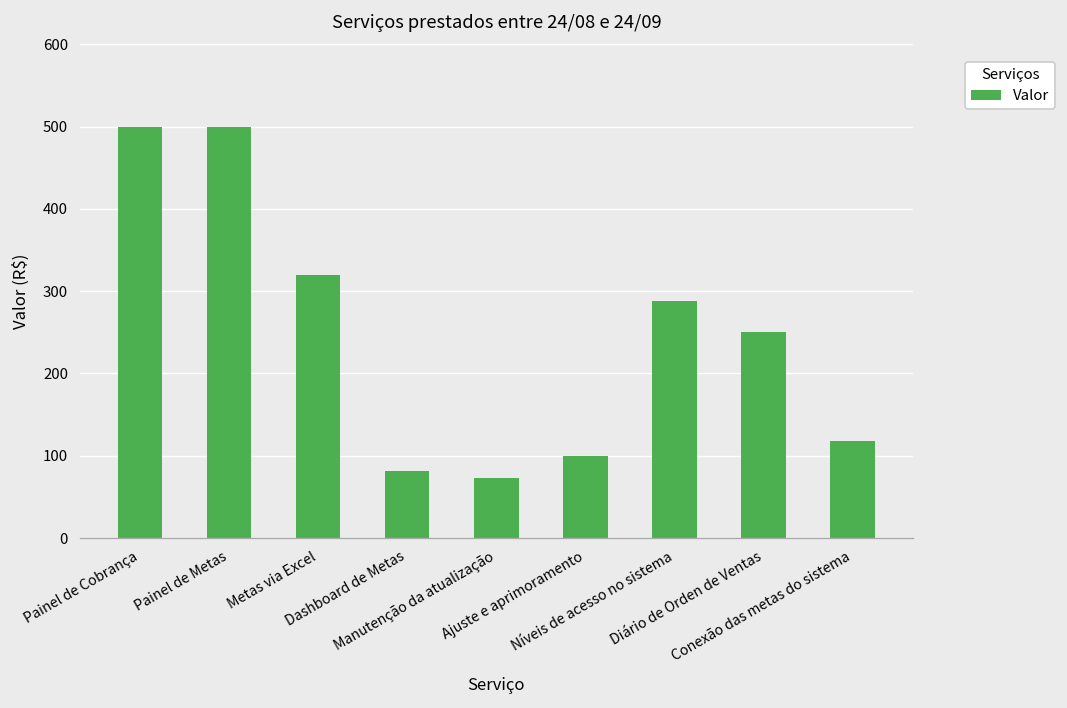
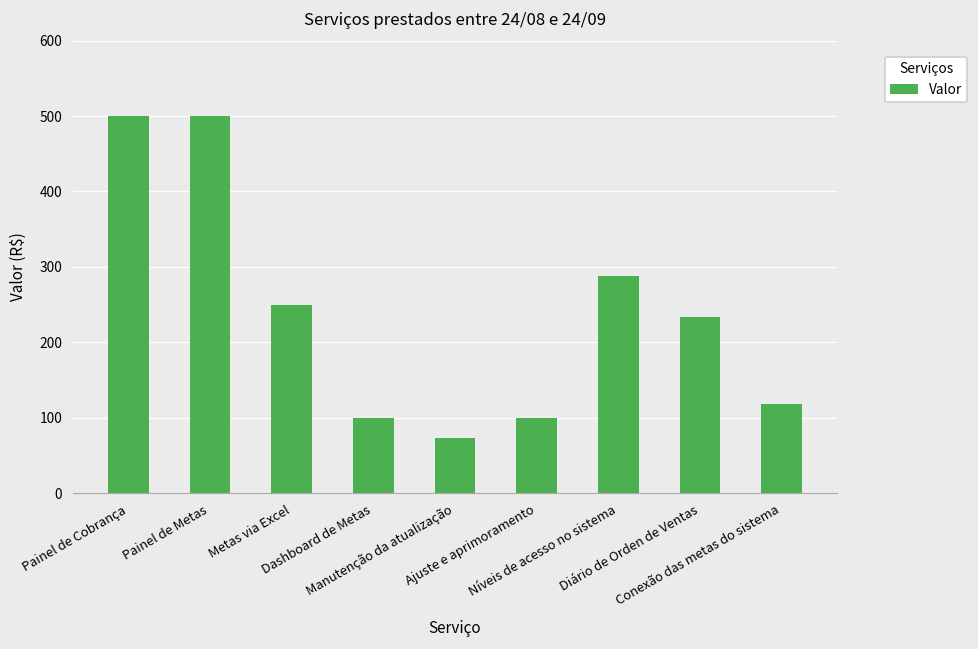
Metas via Excel: 320 -> 250
Dashboard de Metas: 80 -> 100
Diário de Orden de Ventas: 250 -> 230
